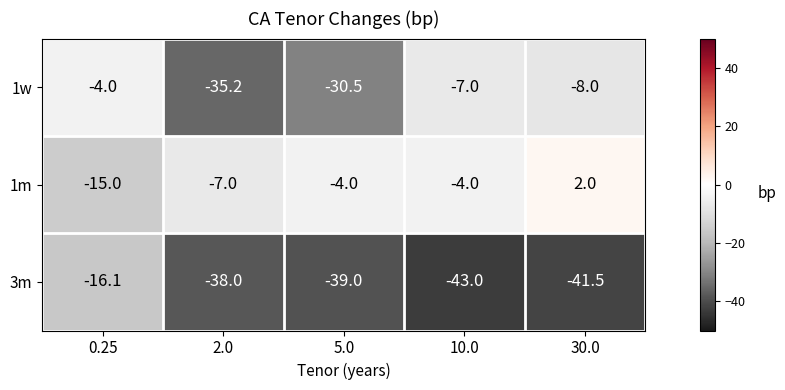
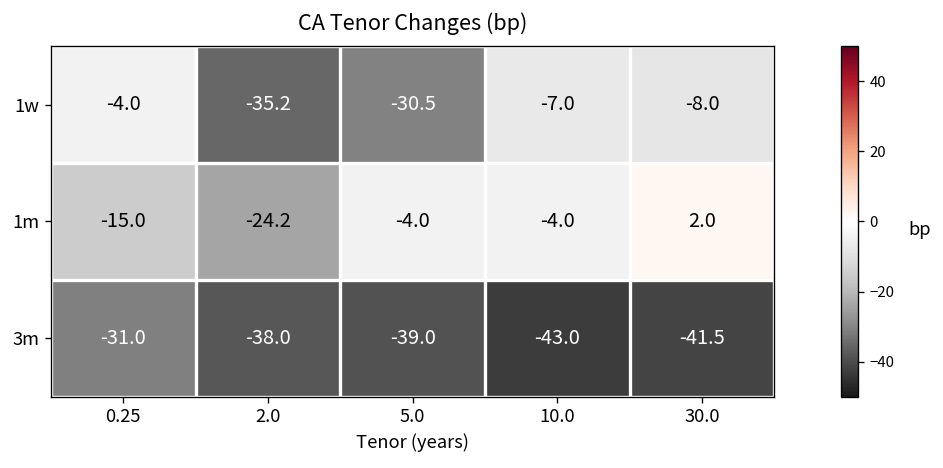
1m, 2.0: -7.0 -> -24.2
3m, 0.25: -16.1 -> -31.0
